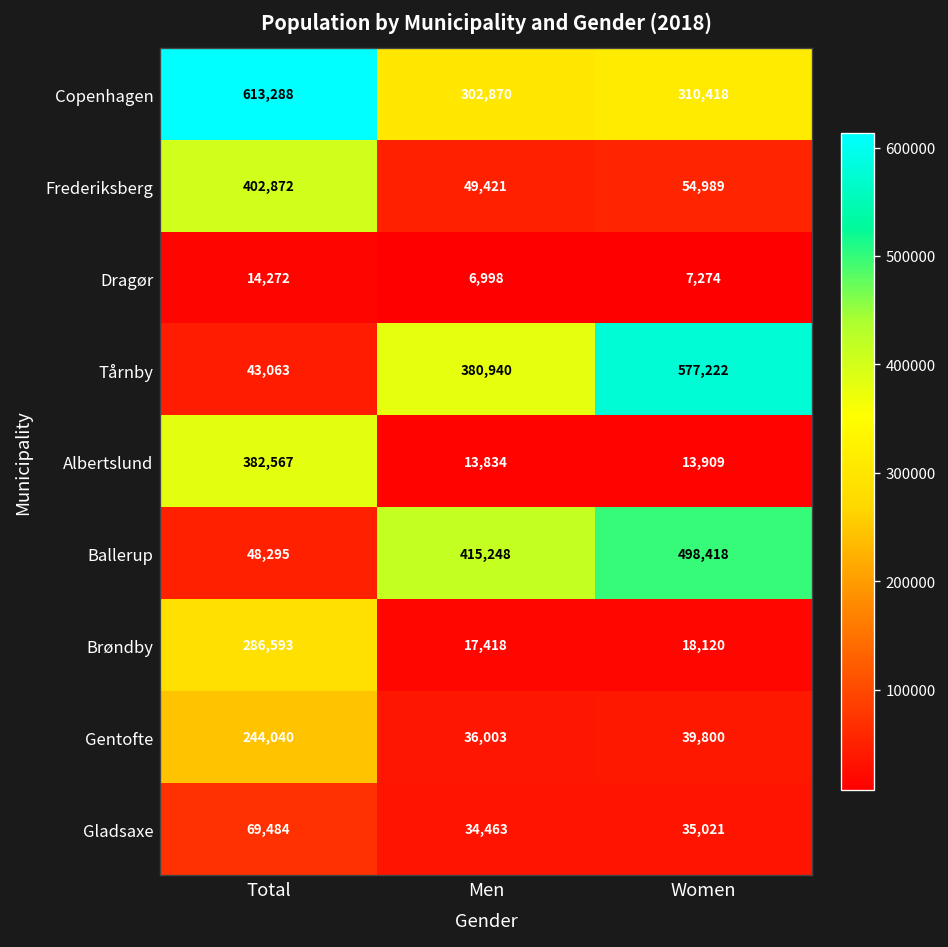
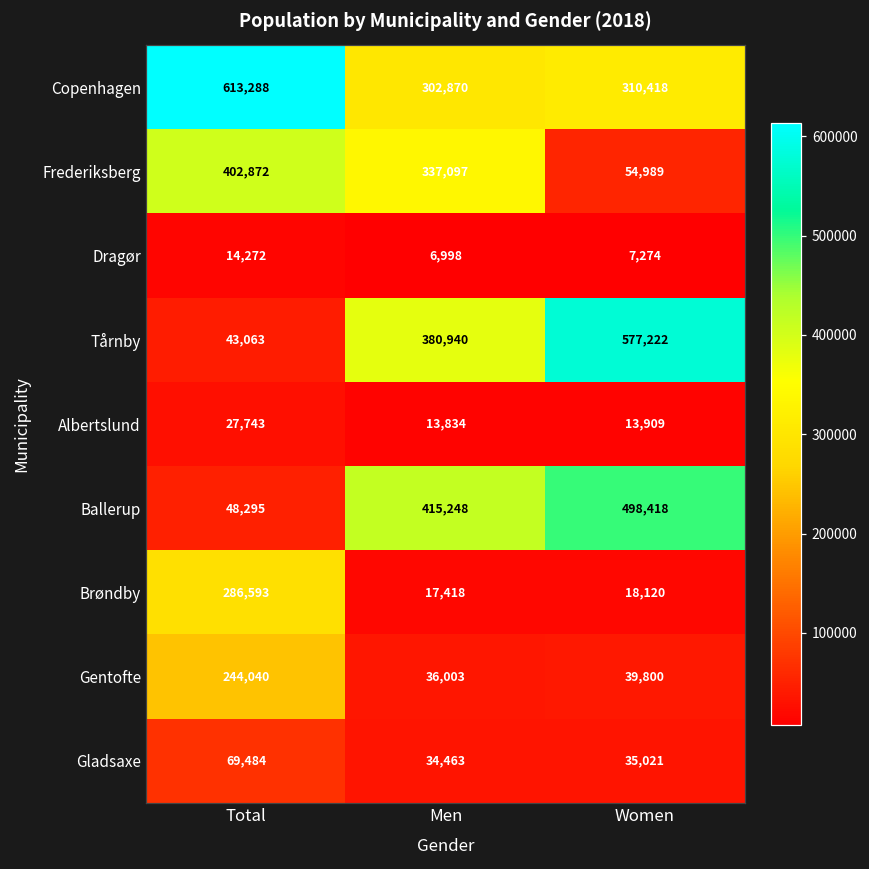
Frederiksberg, Men: 49,421 -> 337,097
Albertslund, Total: 382,567 -> 27,743
